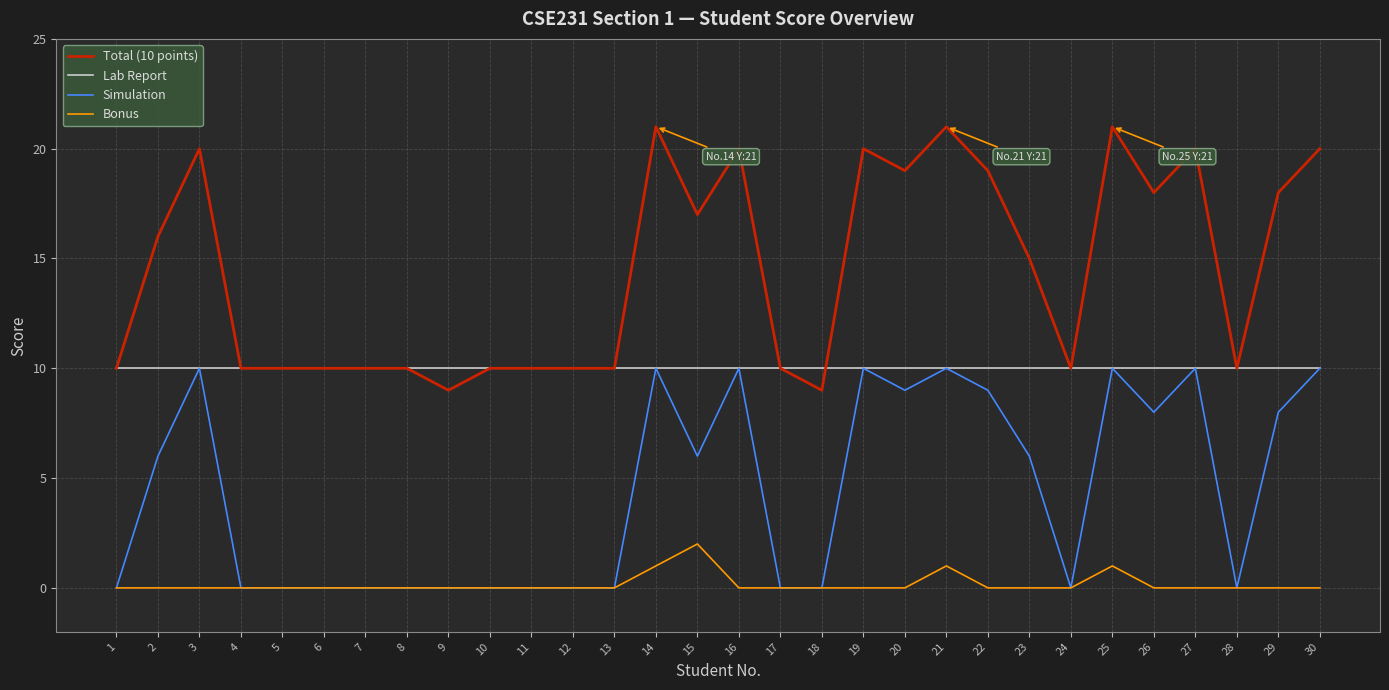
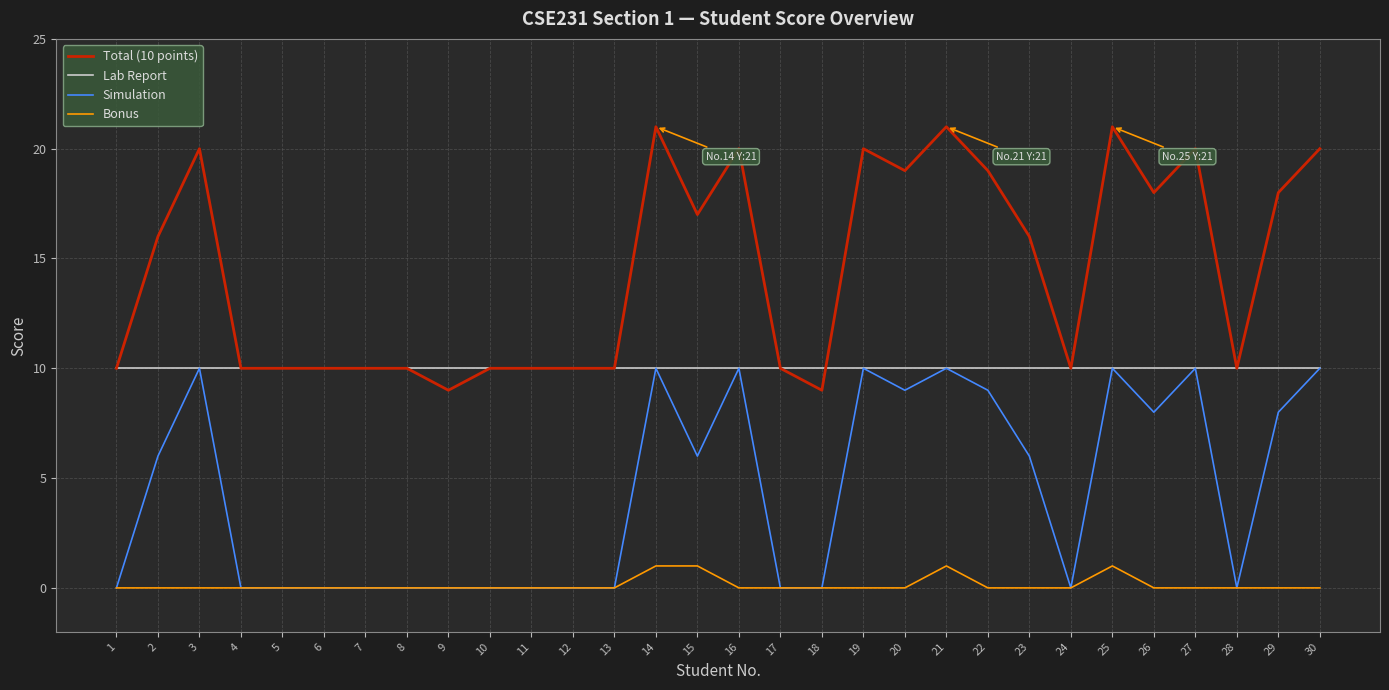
Bonus, 15: 2 -> 1
Total (10 points), 23: 15 -> 16
